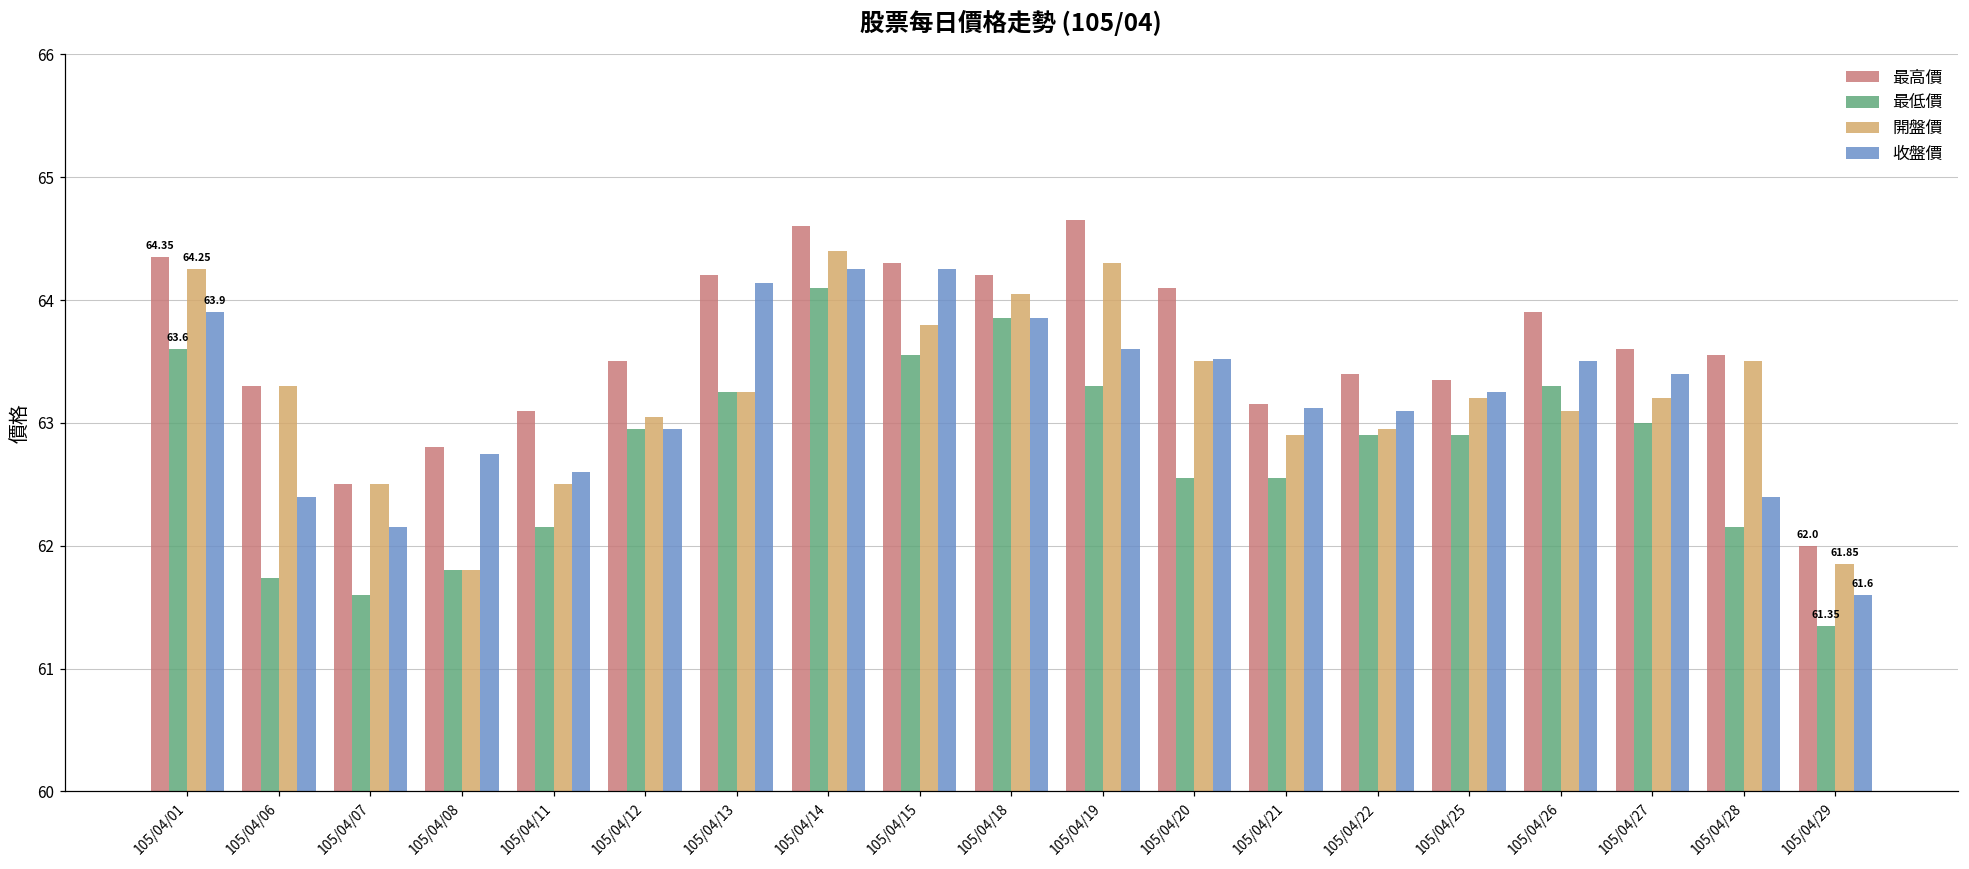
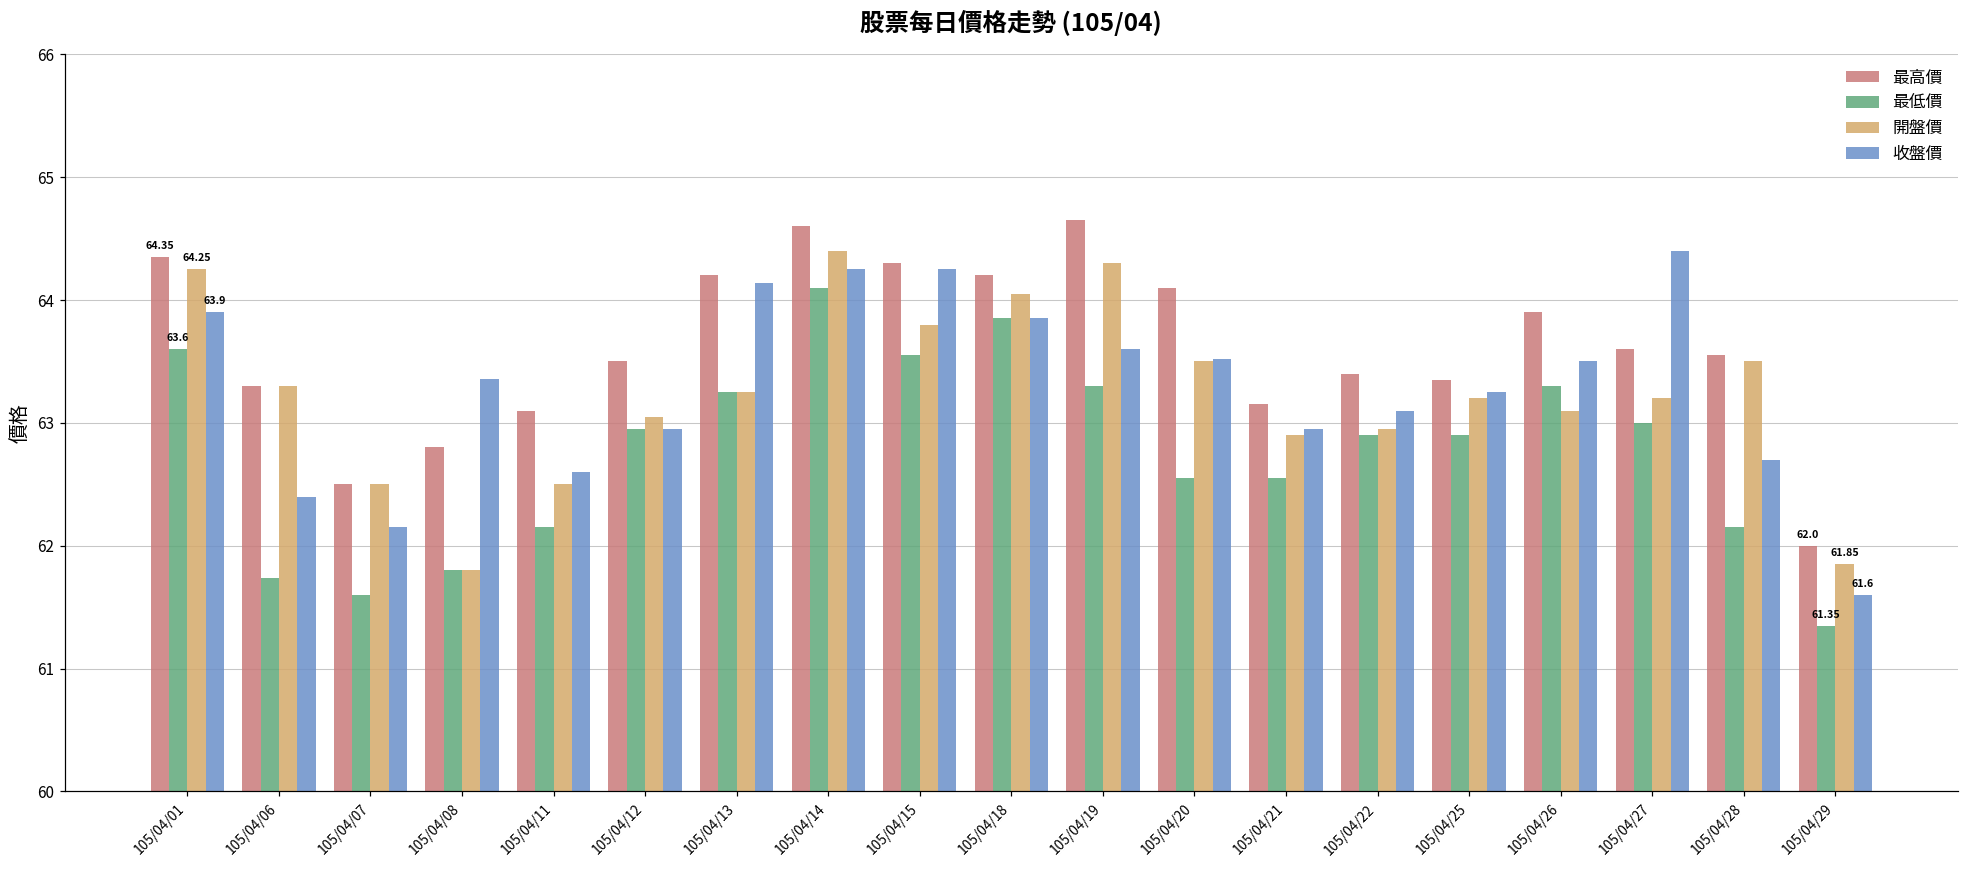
收盤價, 105/04/08: 62.75 -> 63.36
收盤價, 105/04/21: 63.12 -> 62.95
收盤價, 105/04/27: 63.4 -> 64.4
收盤價, 105/04/28: 62.4 -> 62.7
